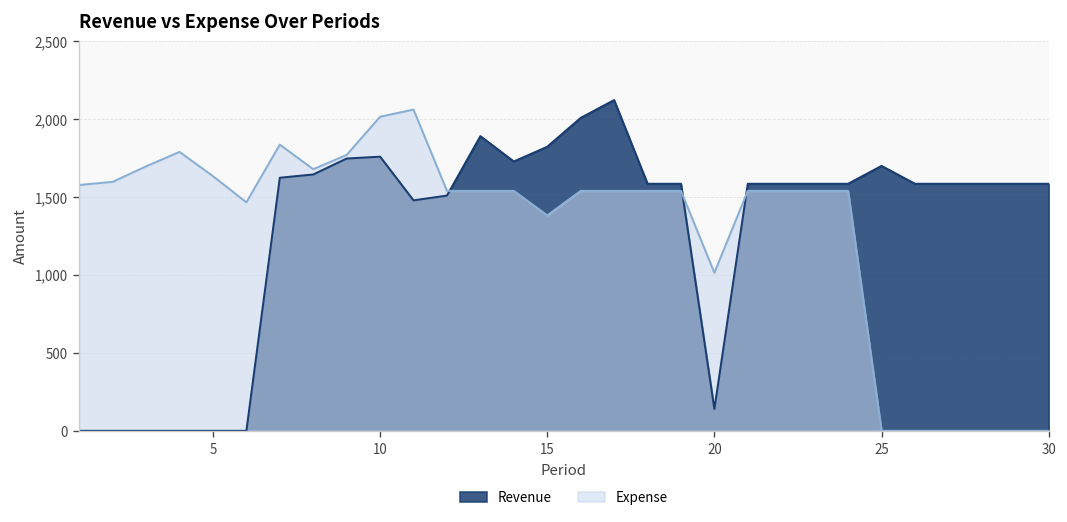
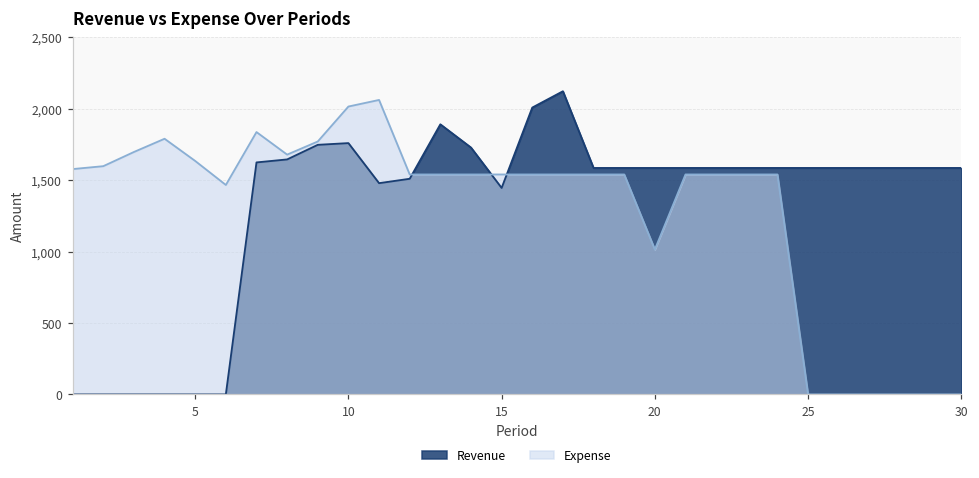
Revenue, 15: 1,820 -> 1,440
Expense, 15: 1,380 -> 1,540
Revenue, 20: 140 -> 1,580
Revenue, 25: 1,700 -> 1,580
